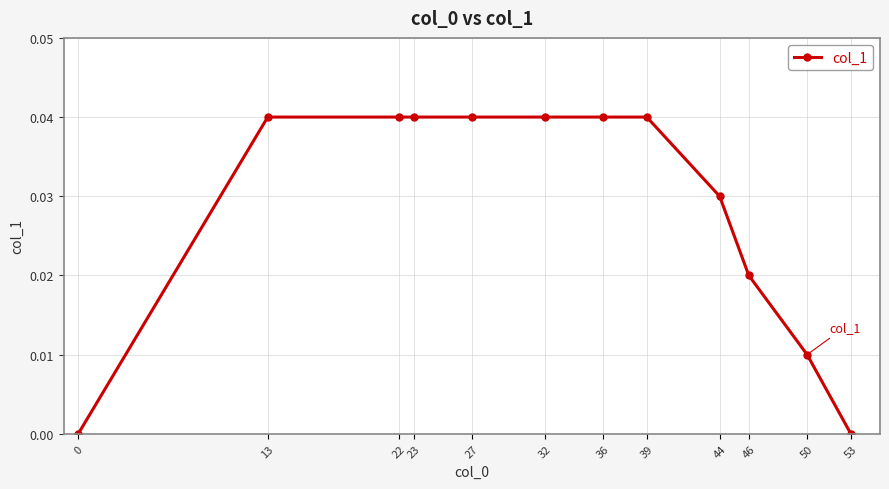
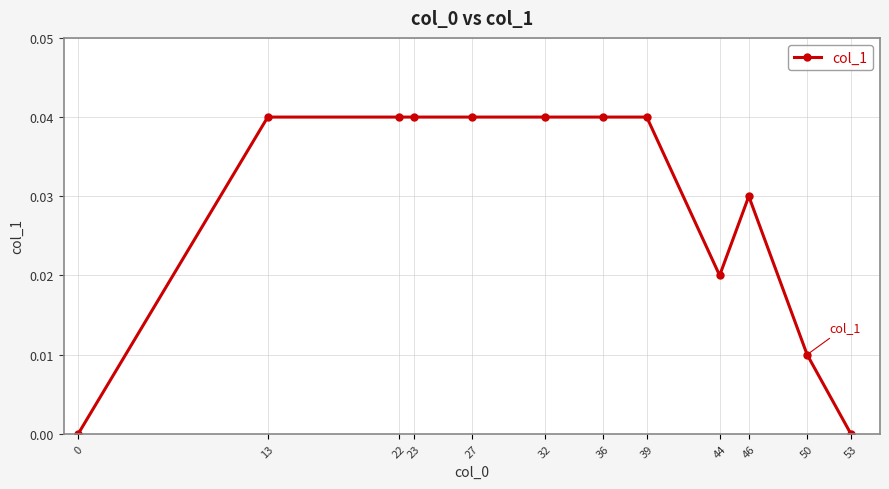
44: 0.03 -> 0.02
46: 0.02 -> 0.03
